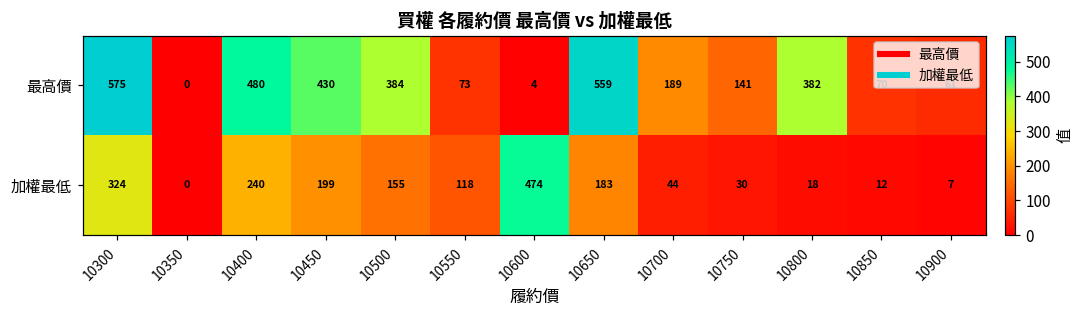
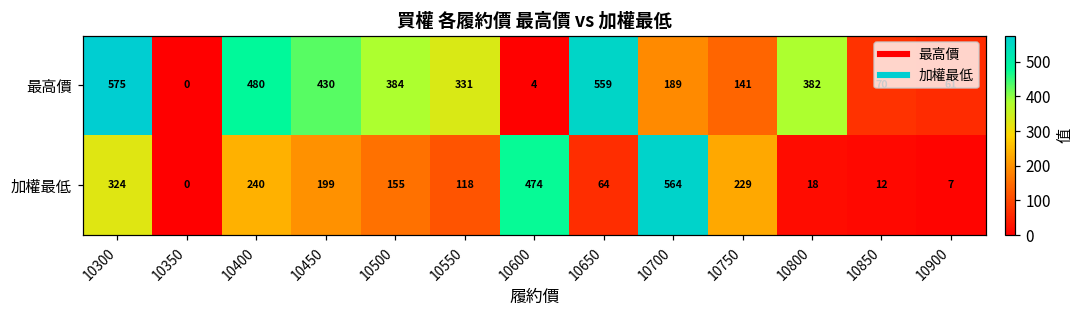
最高價, 10550: 73 -> 331
加權最低, 10650: 183 -> 64
加權最低, 10700: 44 -> 564
加權最低, 10750: 30 -> 229
